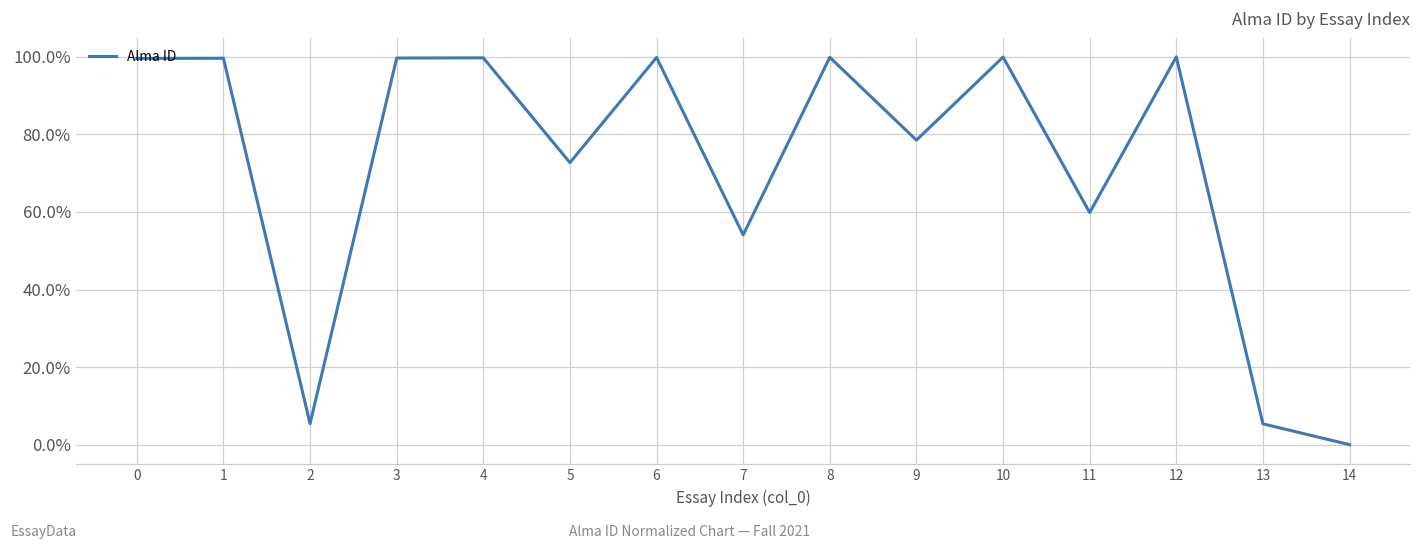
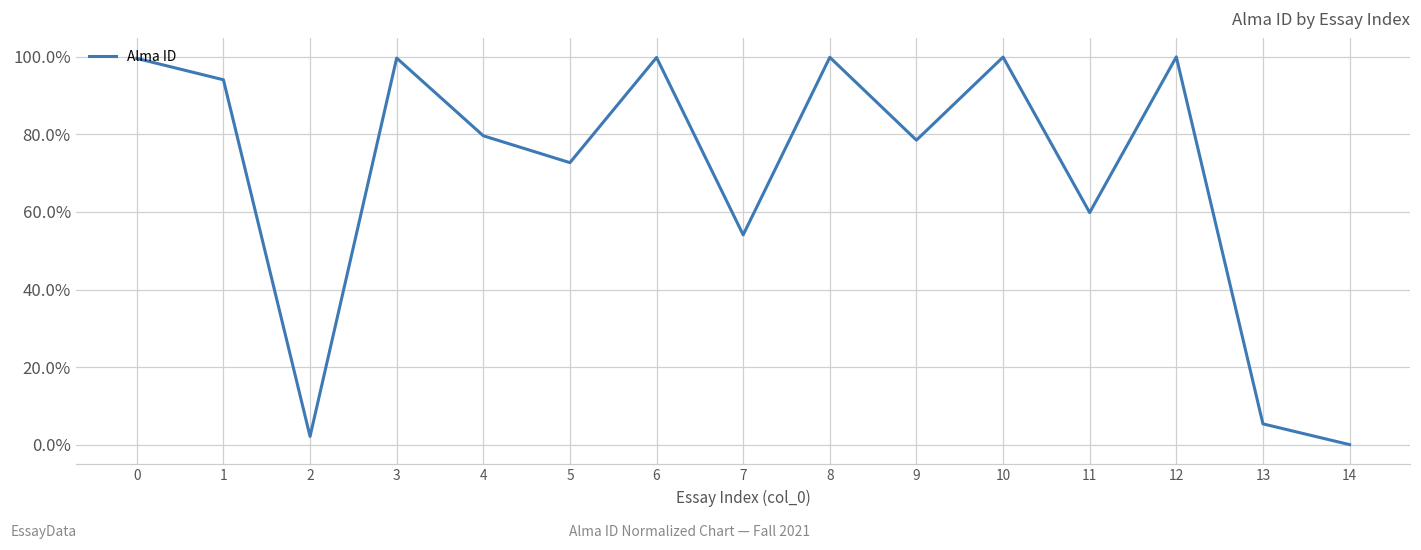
1: 100% -> 94%
2: 5% -> 2%
4: 100% -> 80%
